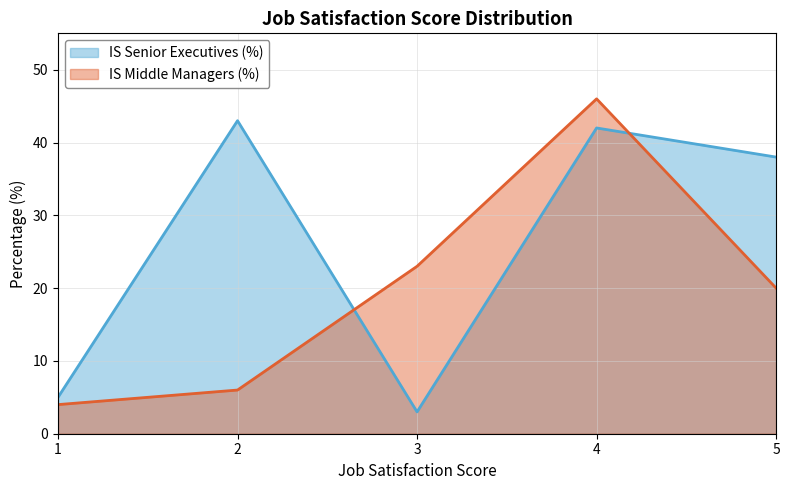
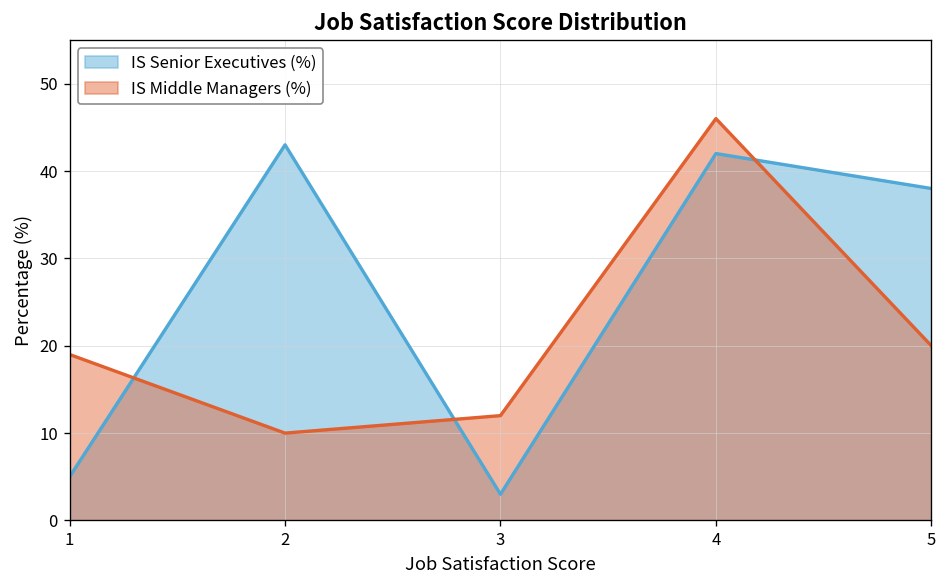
IS Middle Managers (%), 1: 4 -> 19
IS Middle Managers (%), 2: 6 -> 10
IS Middle Managers (%), 3: 23 -> 12
